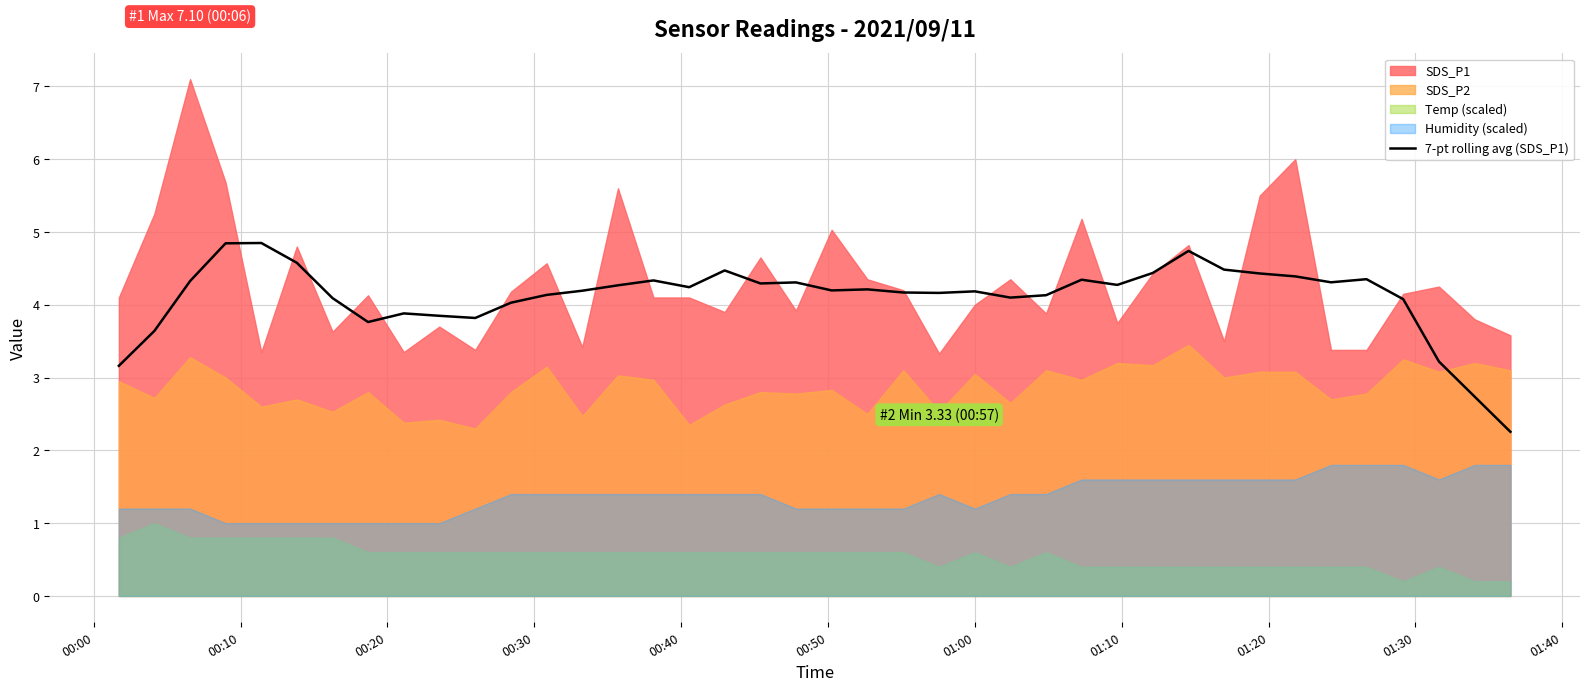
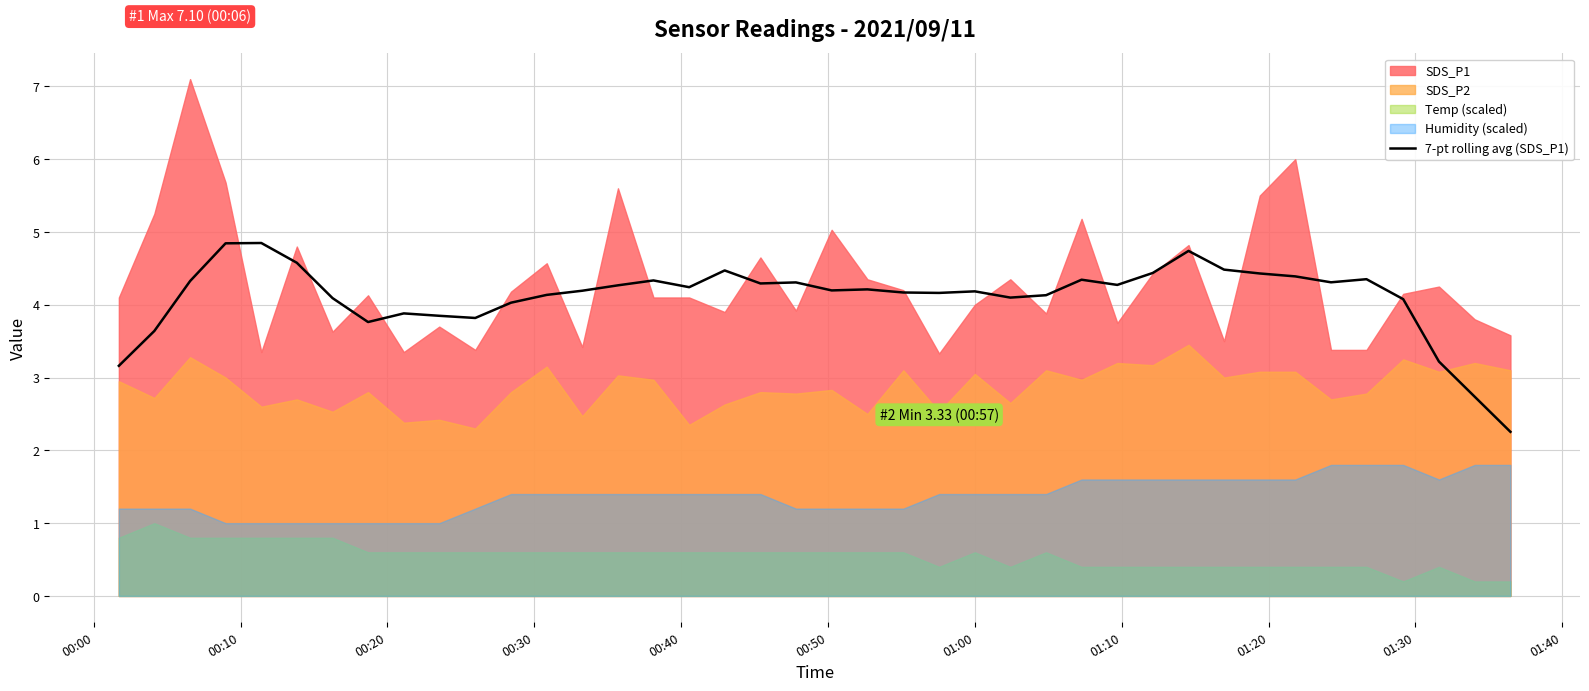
Humidity (scaled), 01:00: 1.2 -> 1.4
